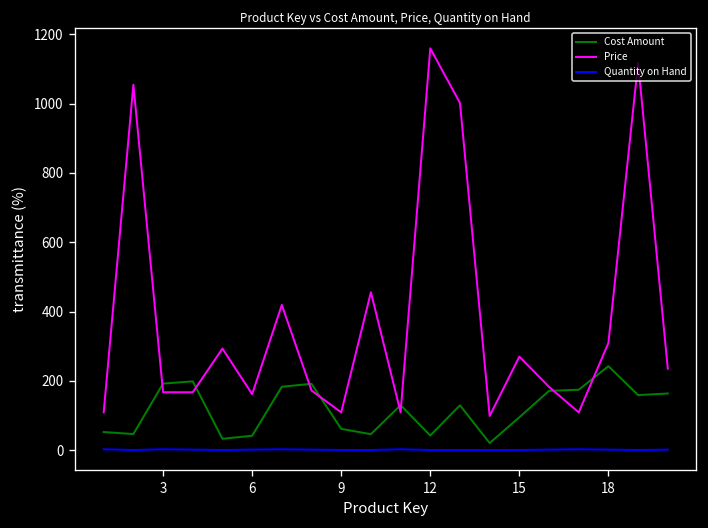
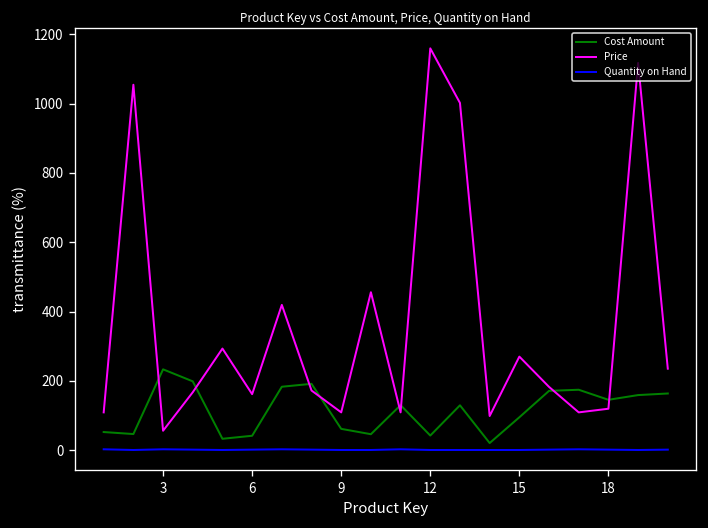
Cost Amount, 3: 190 -> 230
Price, 3: 170 -> 60
Cost Amount, 18: 240 -> 150
Price, 18: 310 -> 120
